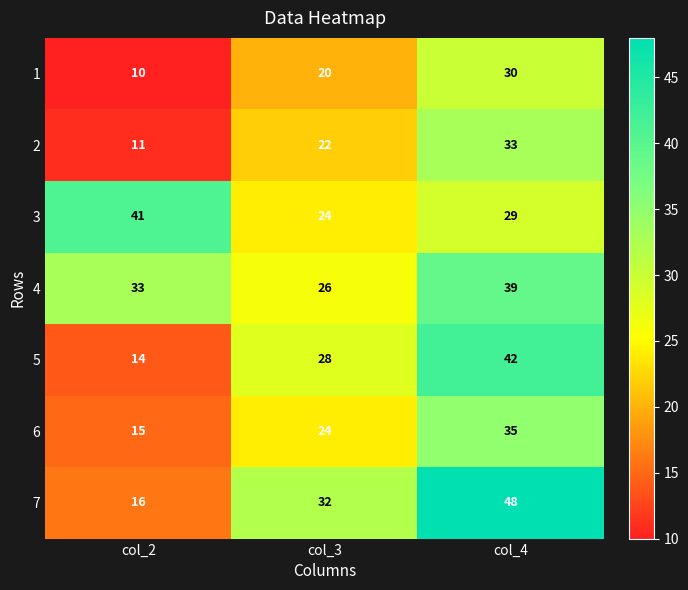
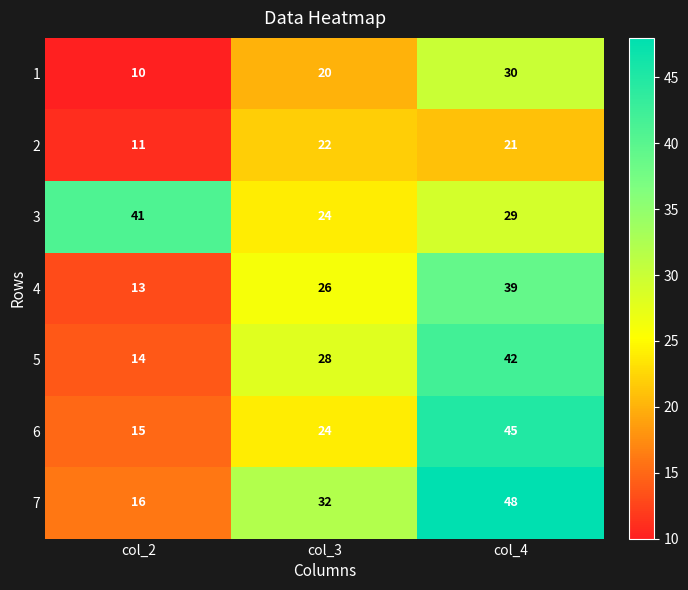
2, col_4: 33 -> 21
4, col_2: 33 -> 13
6, col_4: 35 -> 45
